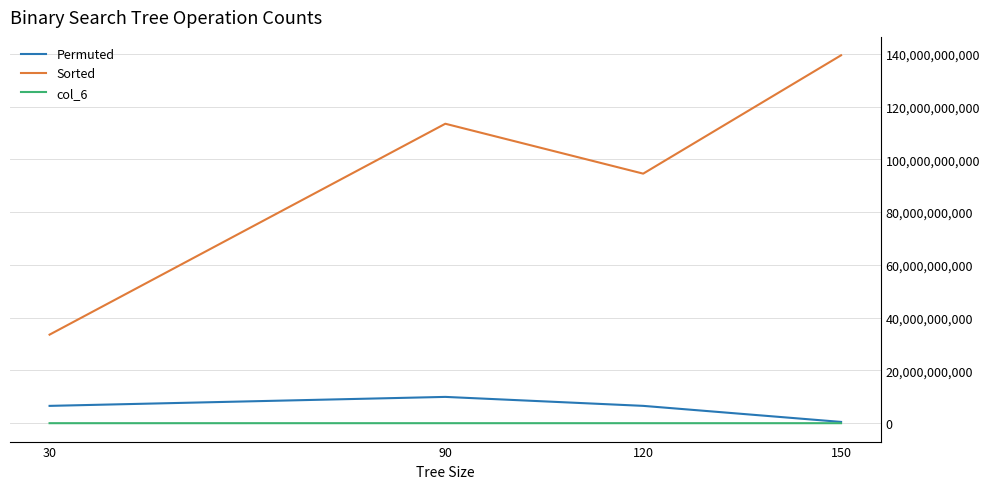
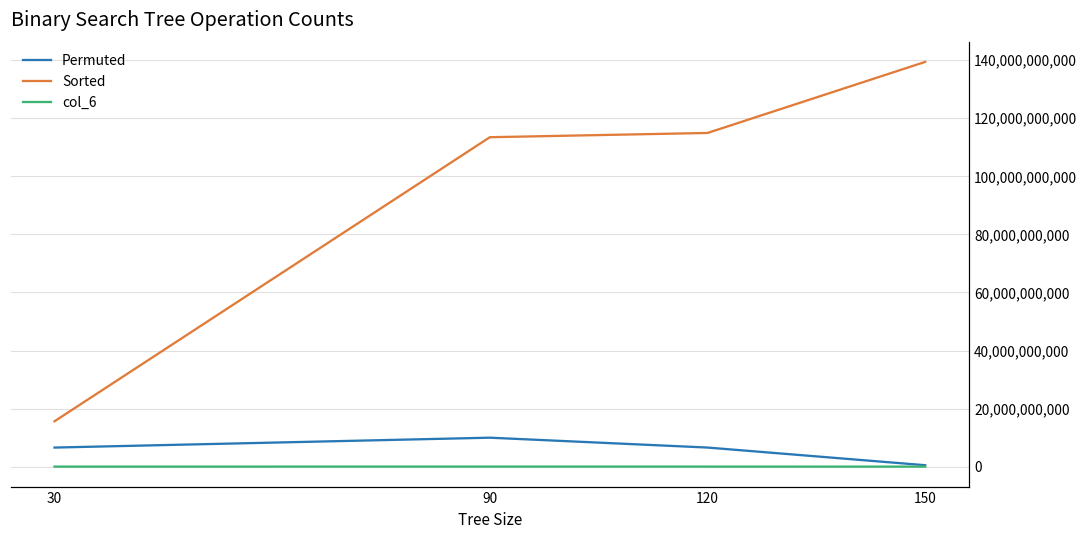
Sorted, 30: 34,000,000,000 -> 16,000,000,000
Sorted, 120: 95,000,000,000 -> 115,000,000,000
